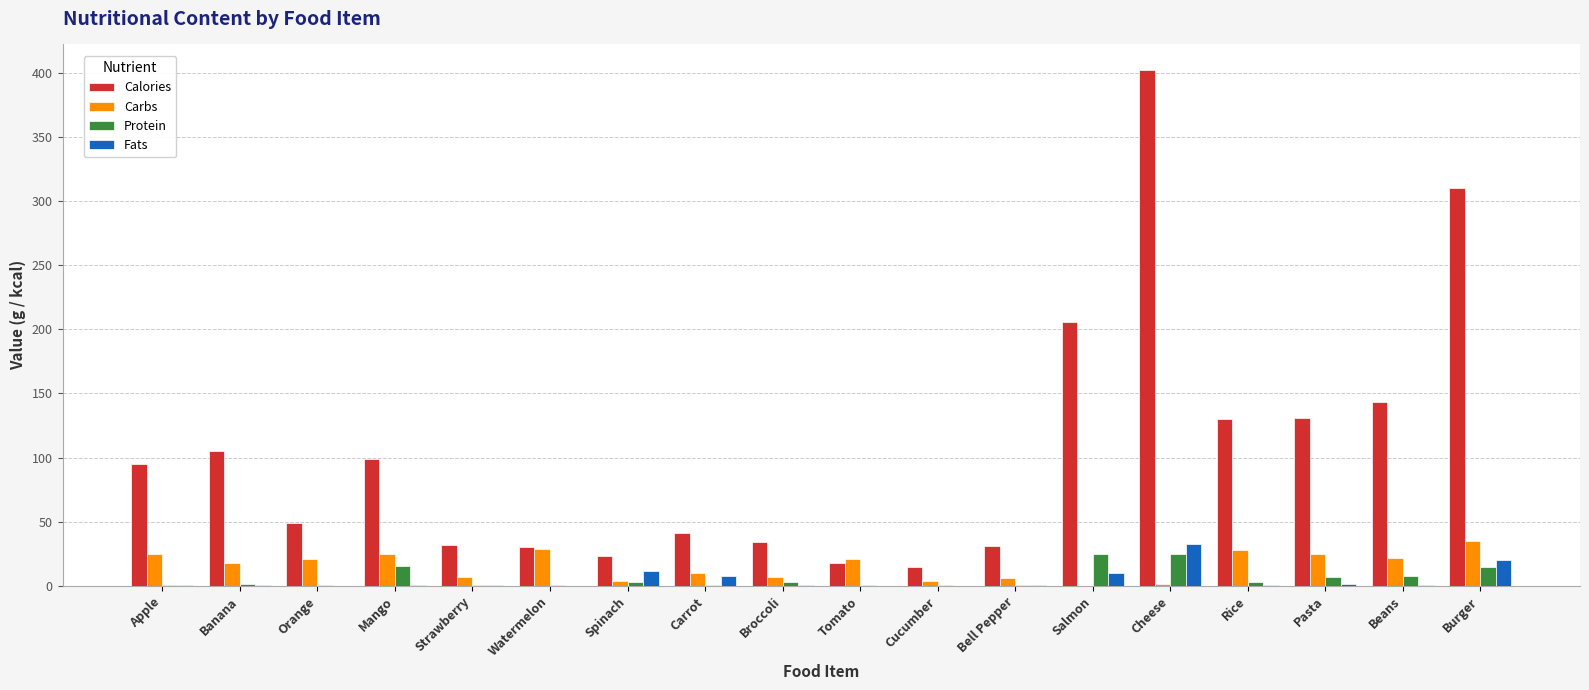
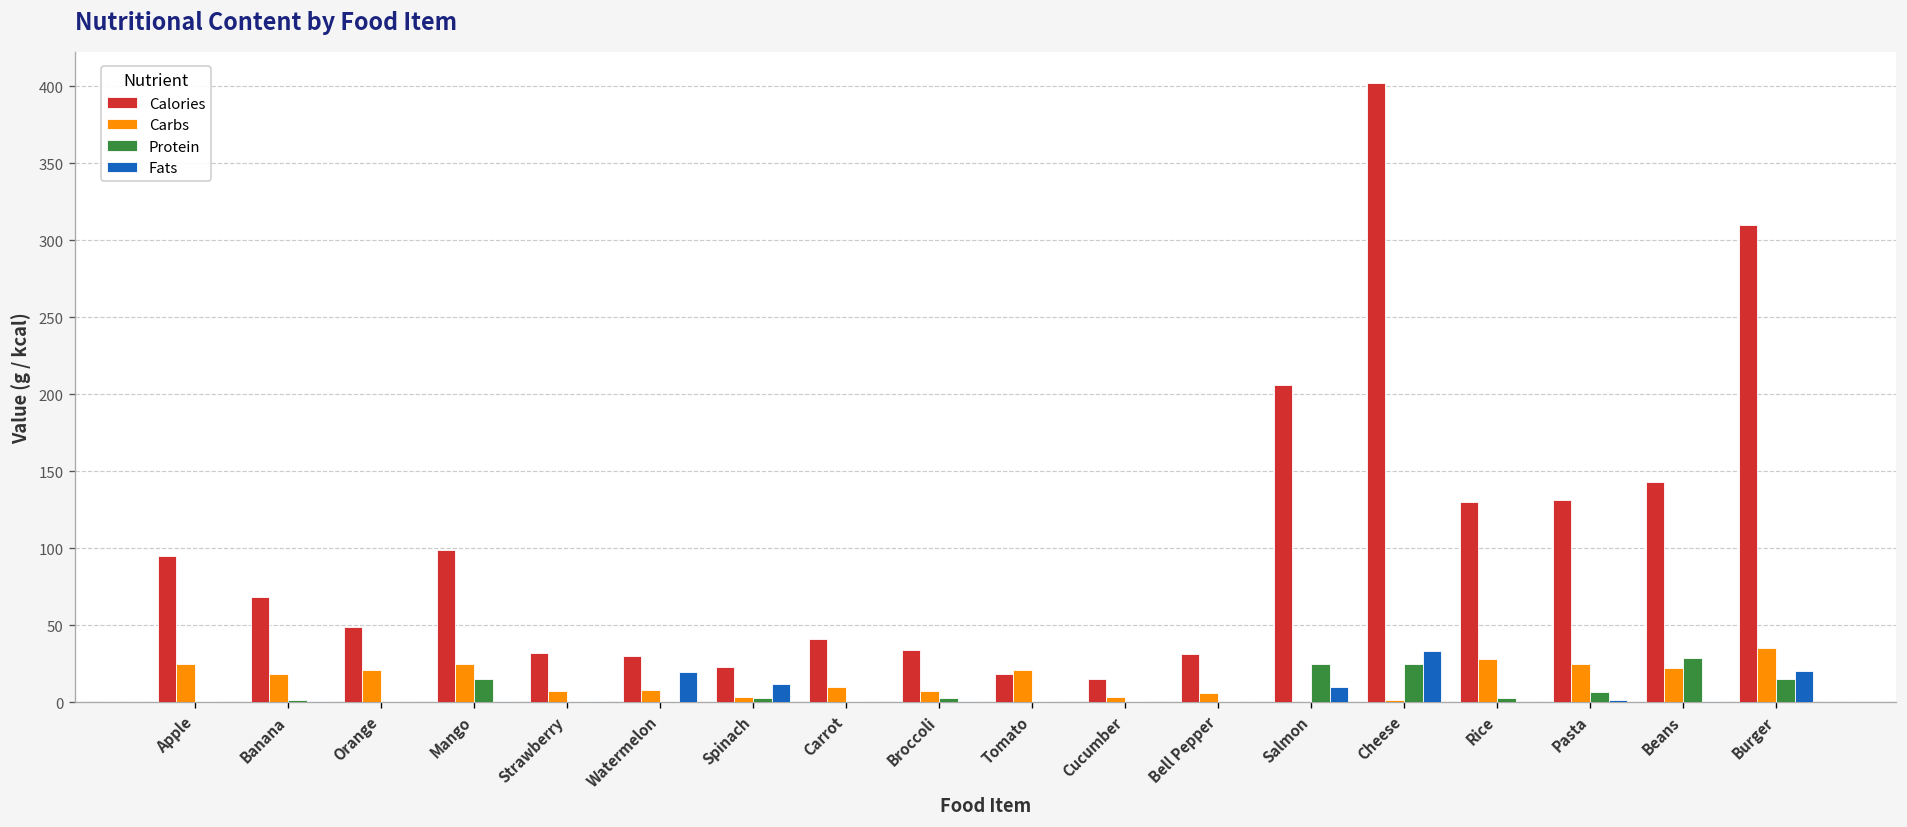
Calories, Banana: 105 -> 68
Carbs, Watermelon: 29 -> 8
Fats, Watermelon: 0 -> 20
Fats, Carrot: 7 -> 0
Protein, Beans: 8 -> 28
